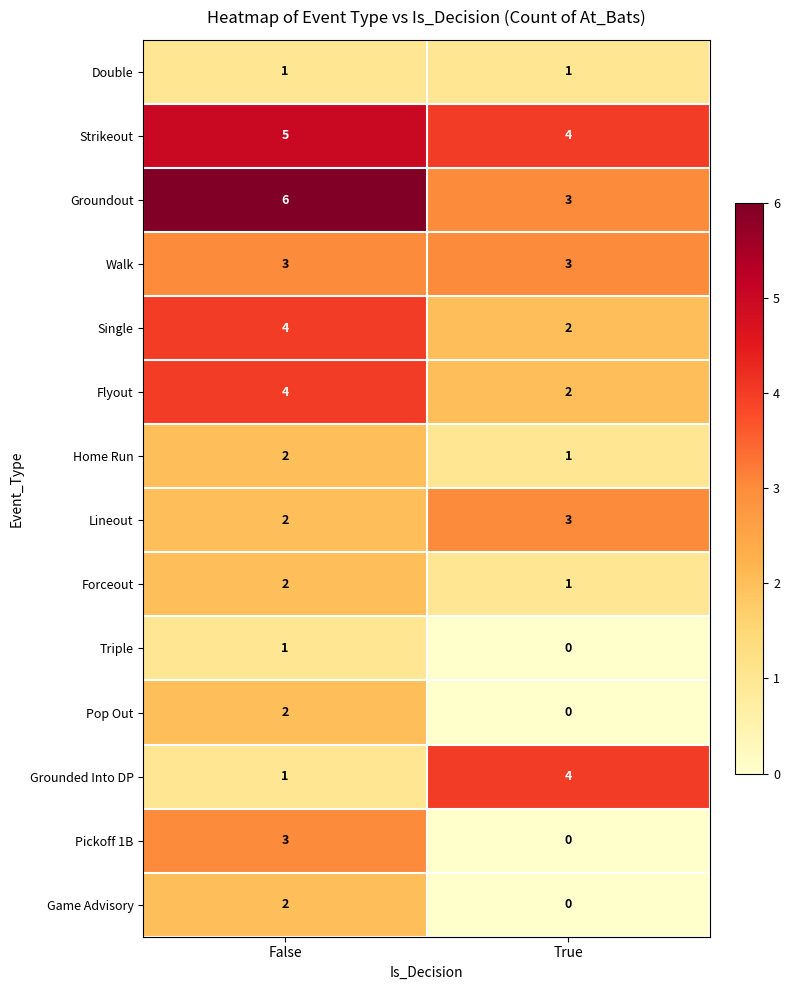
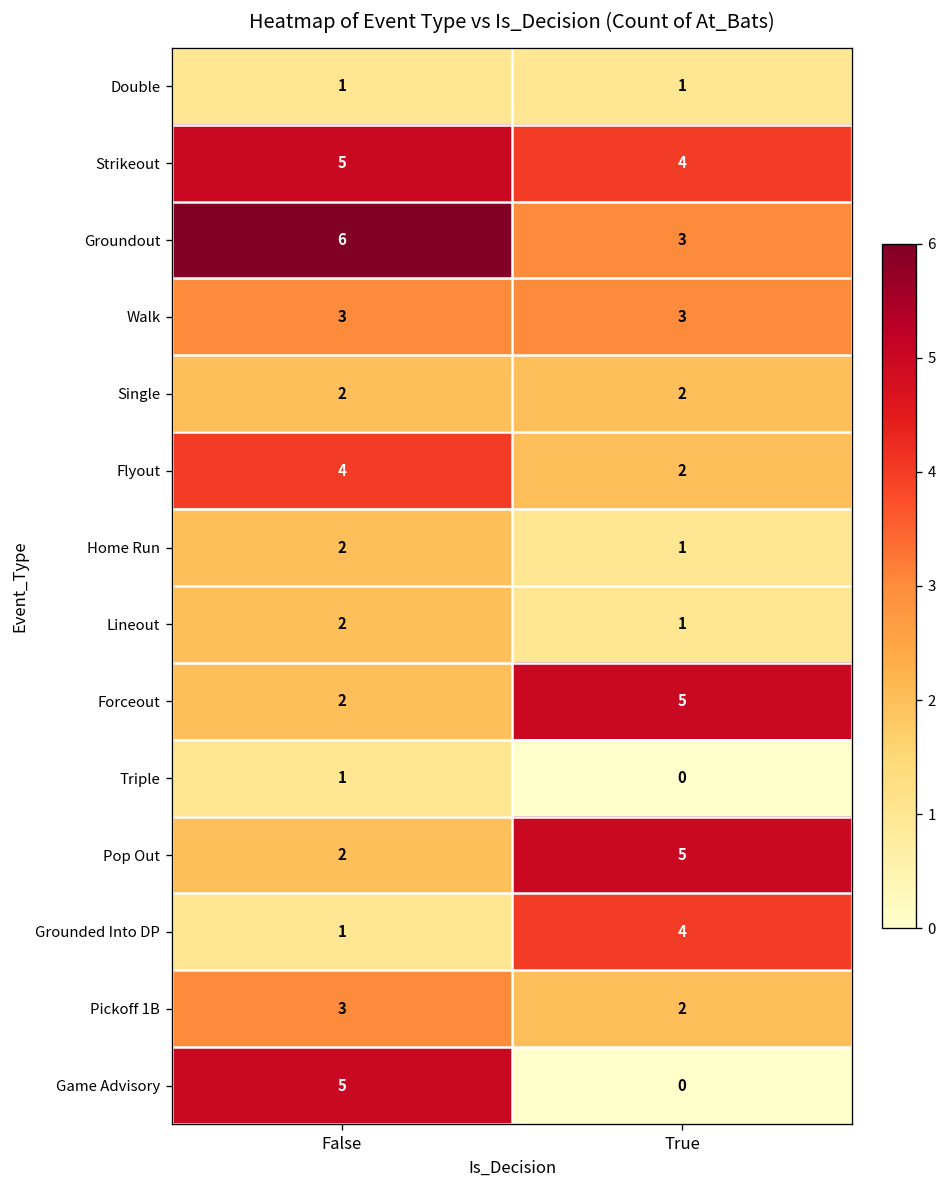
Single, False: 4 -> 2
Lineout, True: 3 -> 1
Forceout, True: 1 -> 5
Pop Out, True: 0 -> 5
Pickoff 1B, True: 0 -> 2
Game Advisory, False: 2 -> 5
